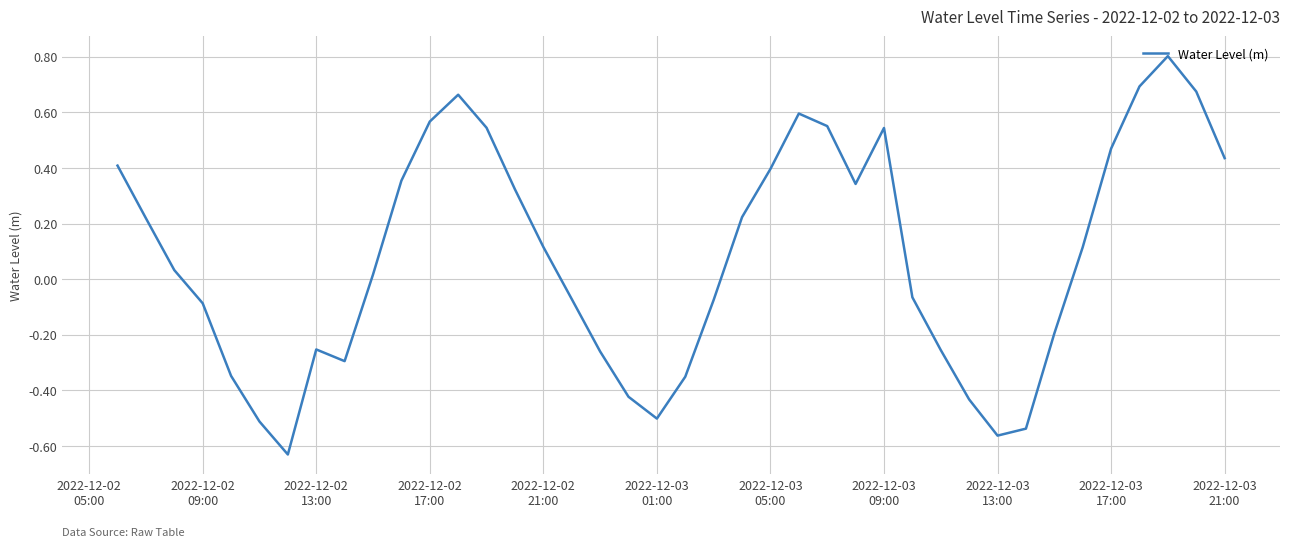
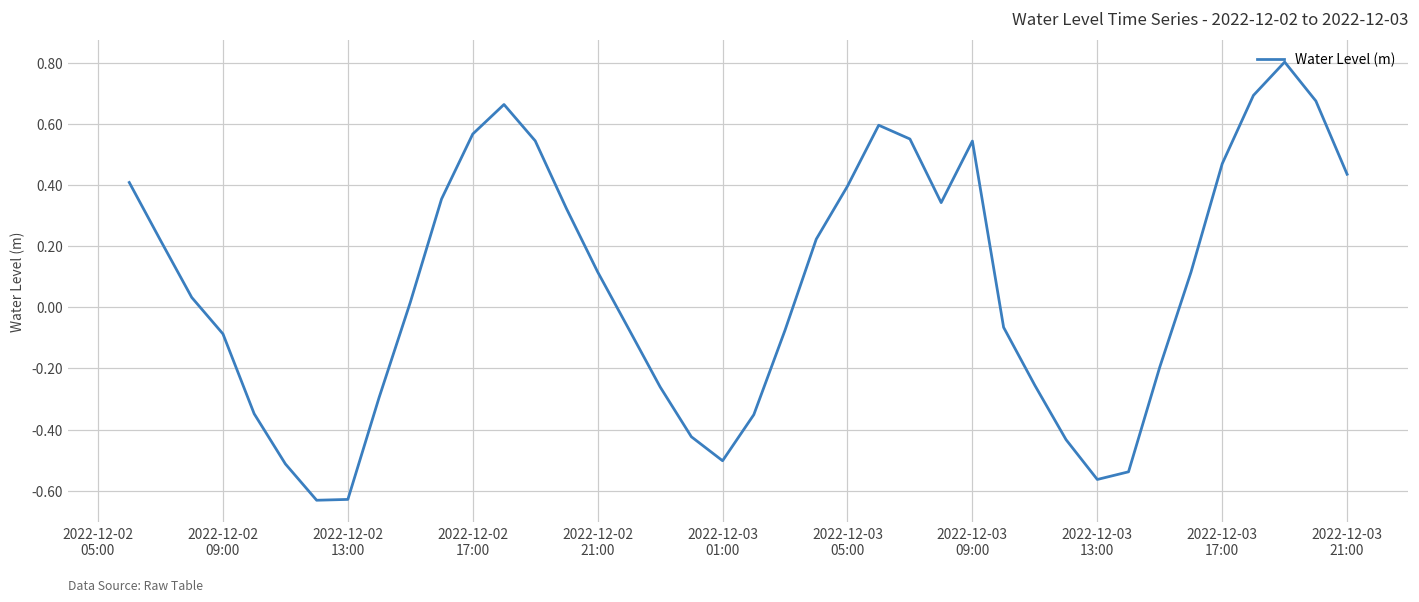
2022-12-02 13:00: -0.25 -> -0.63
